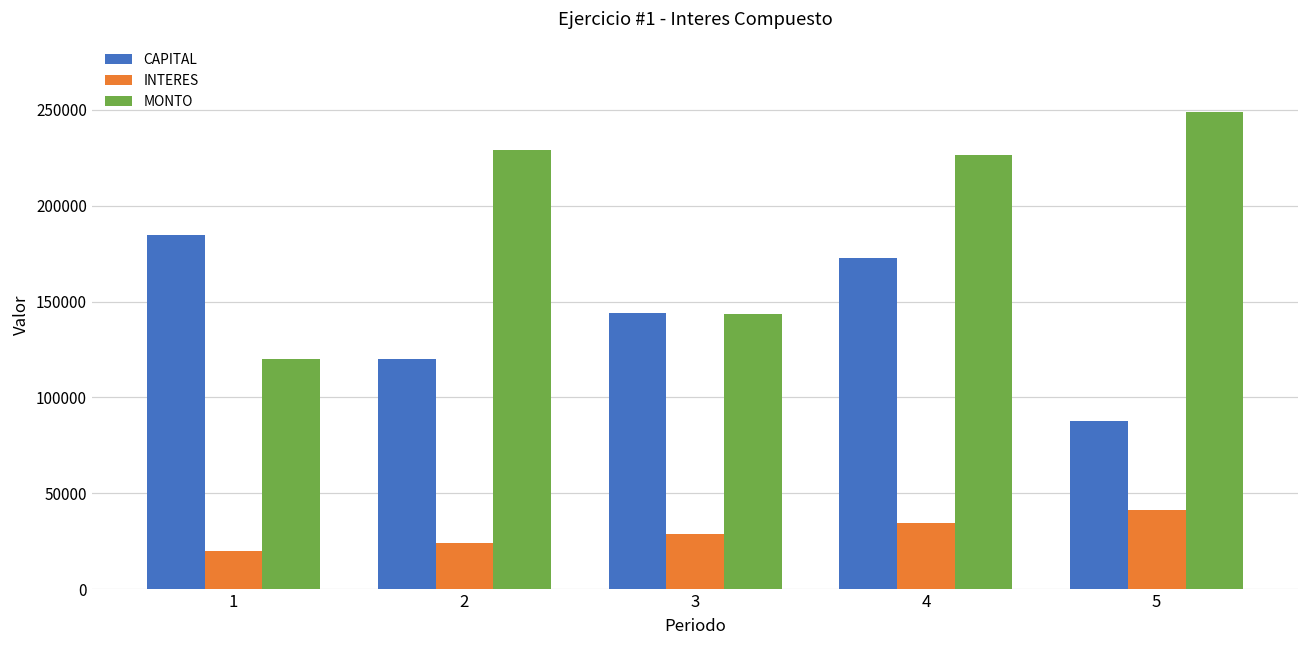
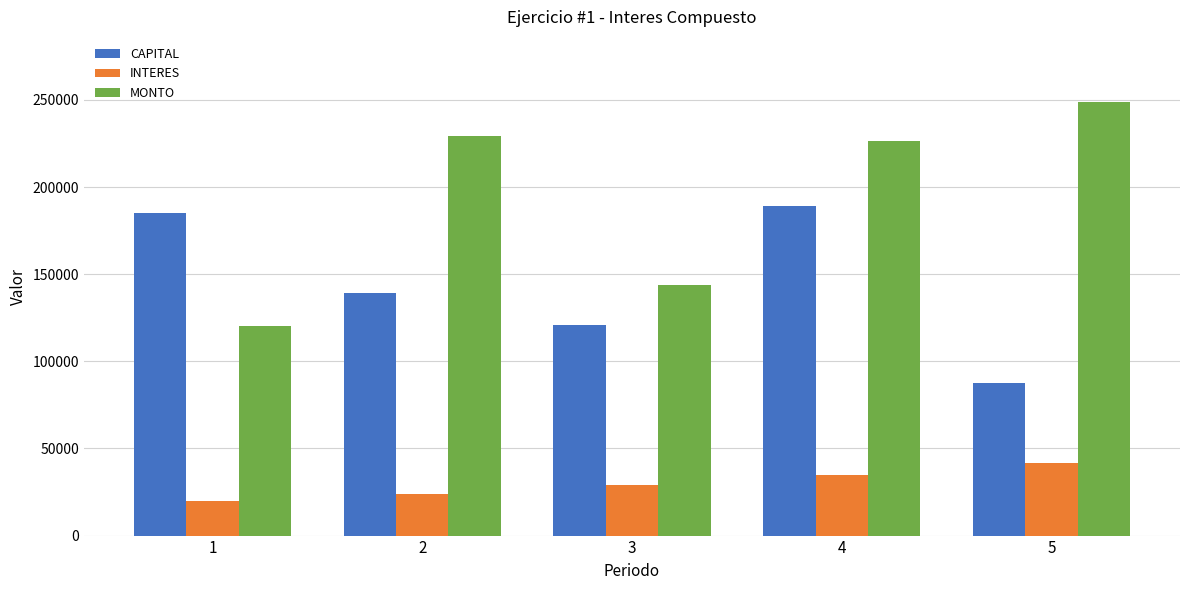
CAPITAL, 2: 120000 -> 139000
CAPITAL, 3: 144000 -> 121000
CAPITAL, 4: 173000 -> 189000
